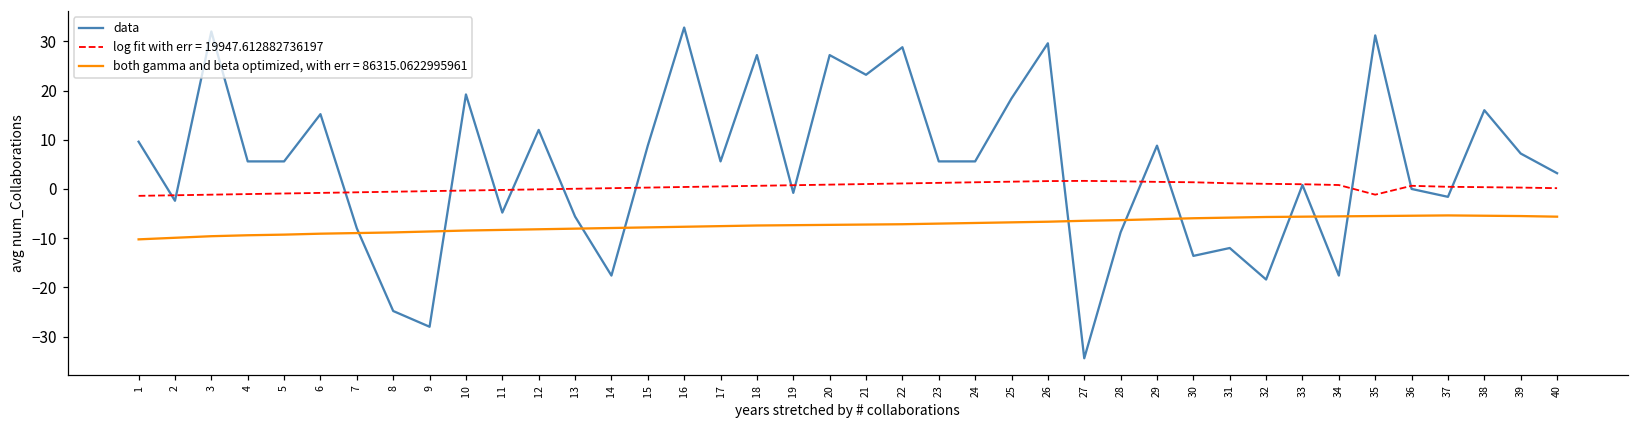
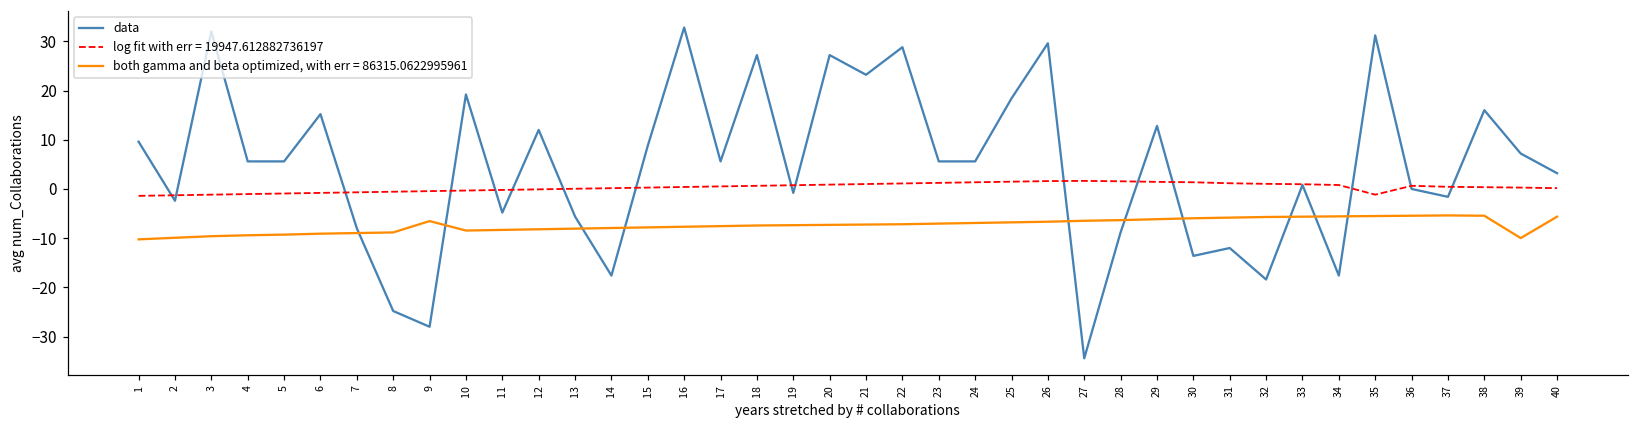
both gamma and beta optimized, with err = 86315.0622995961, 9: -9 -> -7
data, 29: 9 -> 13
both gamma and beta optimized, with err = 86315.0622995961, 39: -6 -> -10
